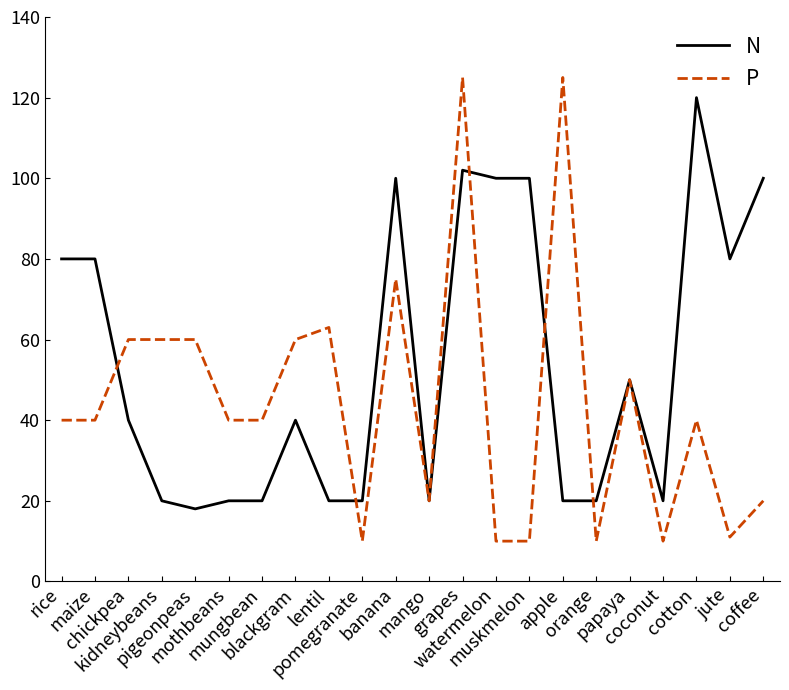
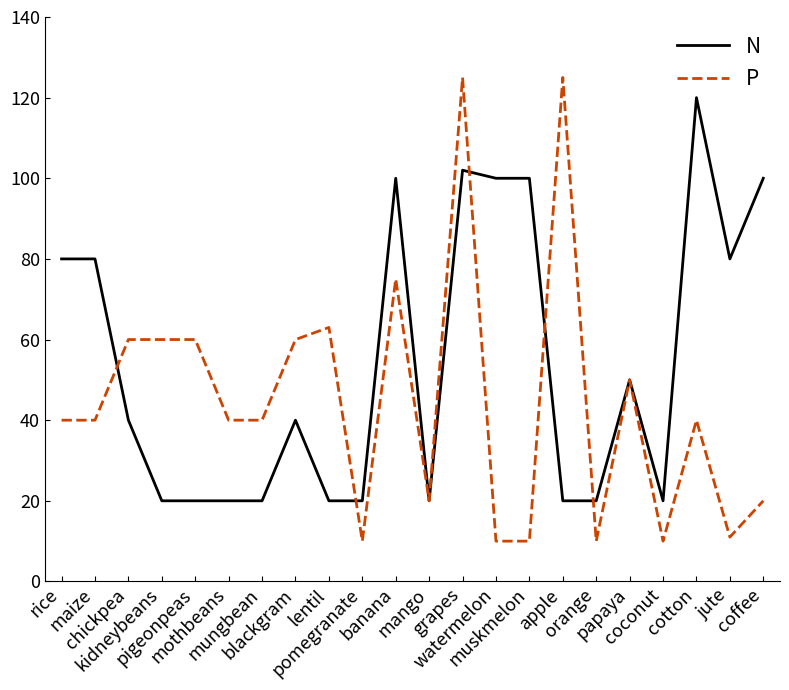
N, pigeonpeas: 18 -> 20
